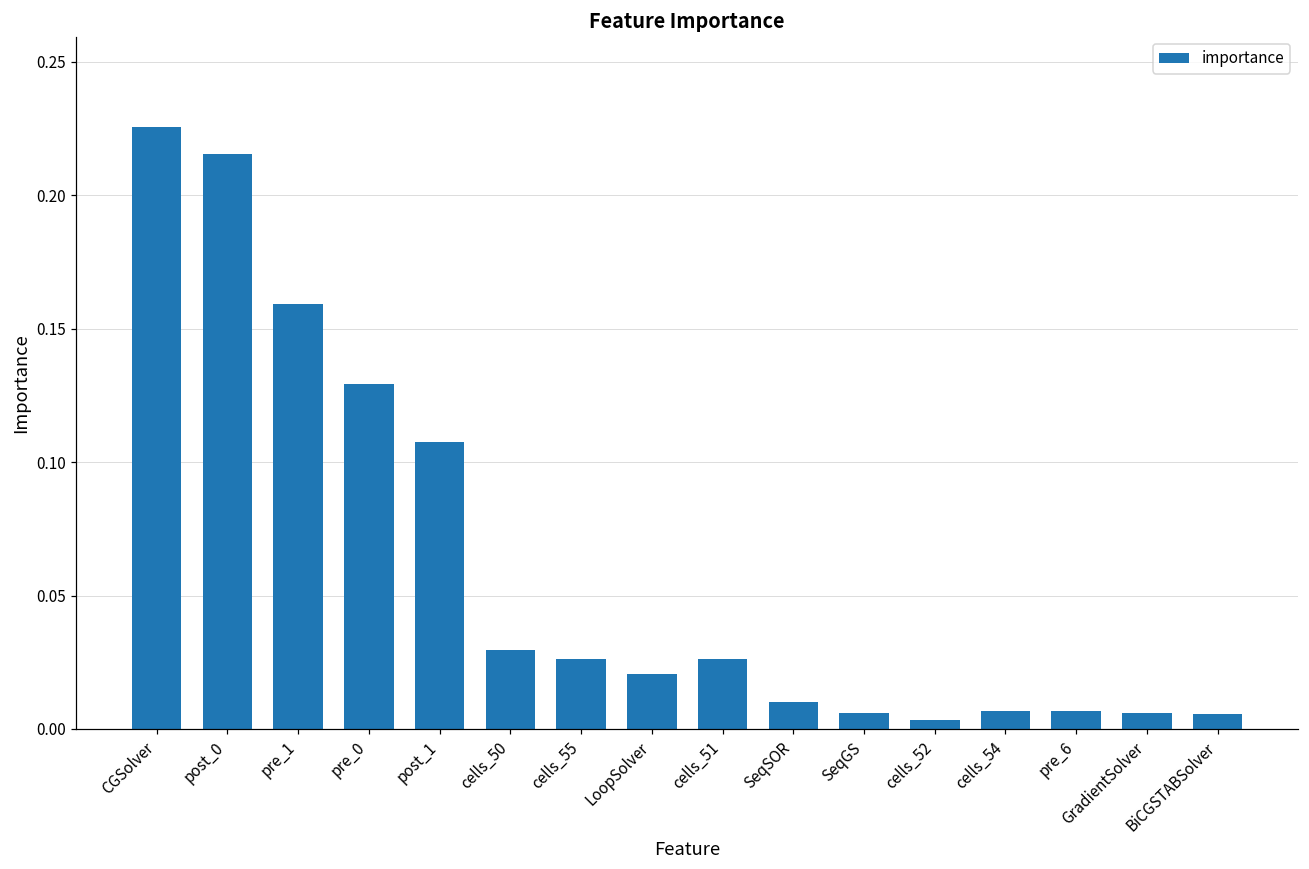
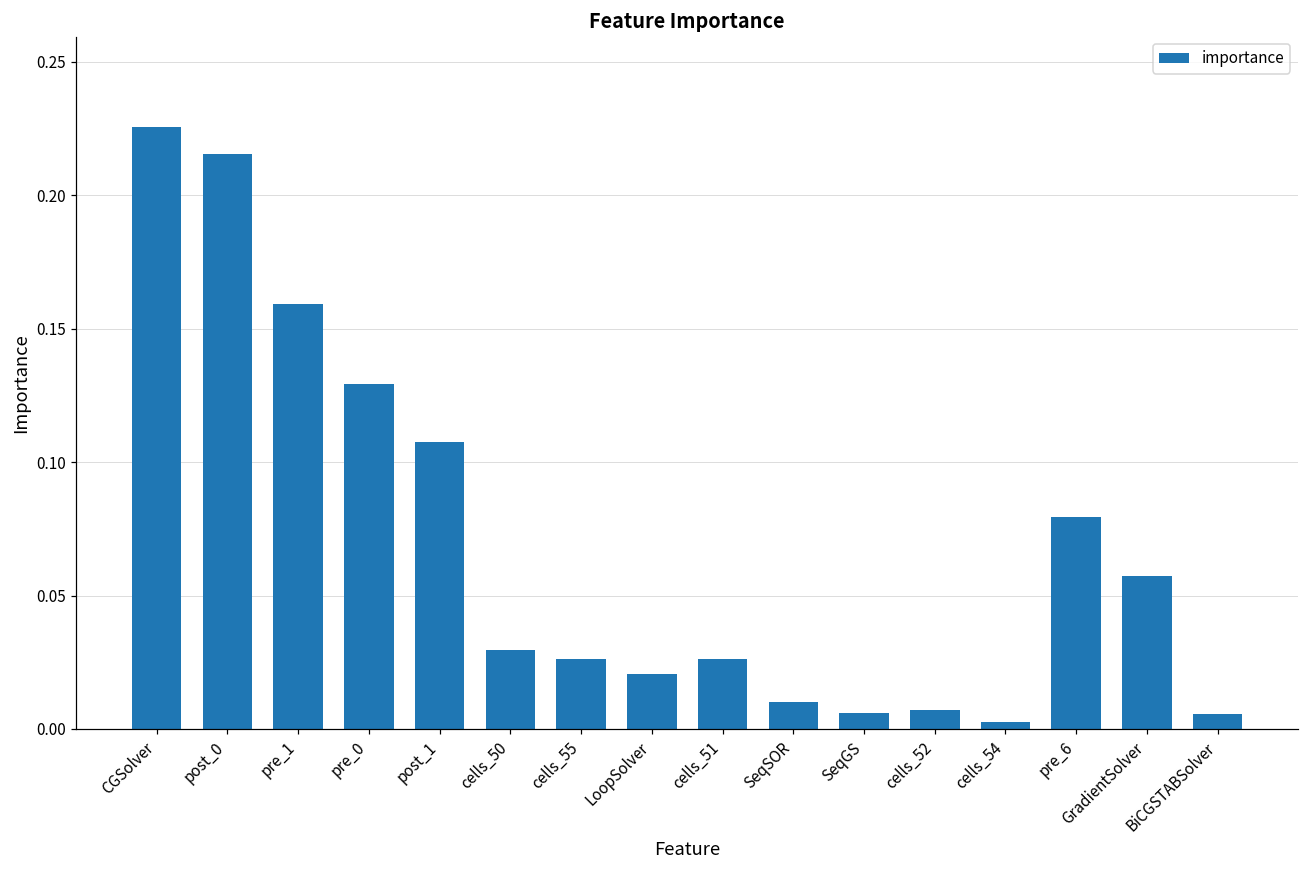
cells_52: 0.003 -> 0.007
cells_54: 0.007 -> 0.002
pre_6: 0.007 -> 0.079
GradientSolver: 0.006 -> 0.057
